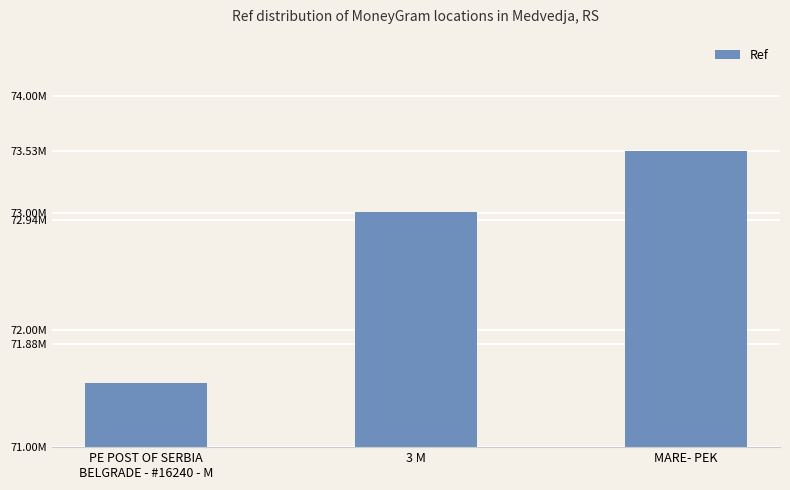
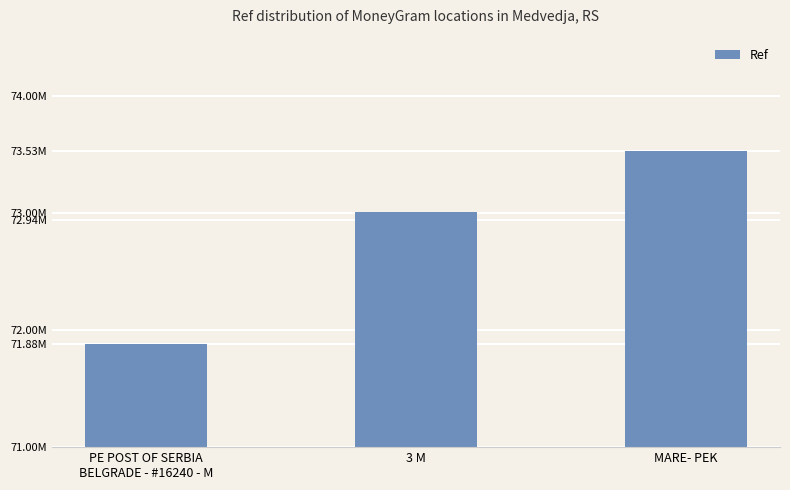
PE POST OF SERBIA BELGRADE - #16240 - M: 71550000 -> 71880000
